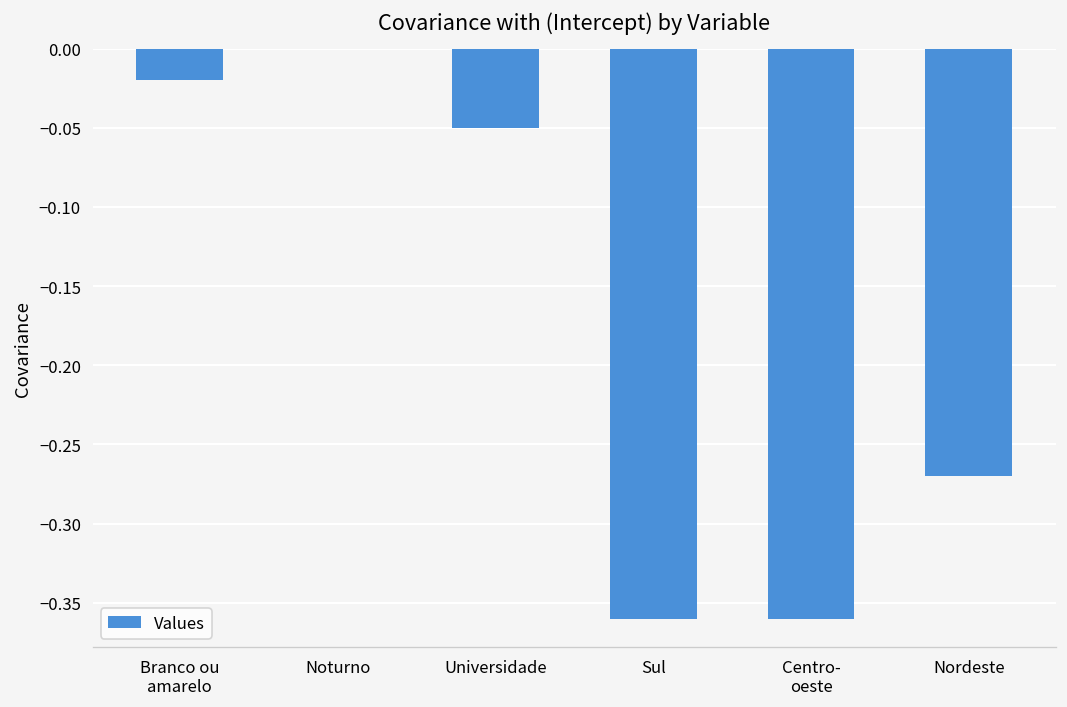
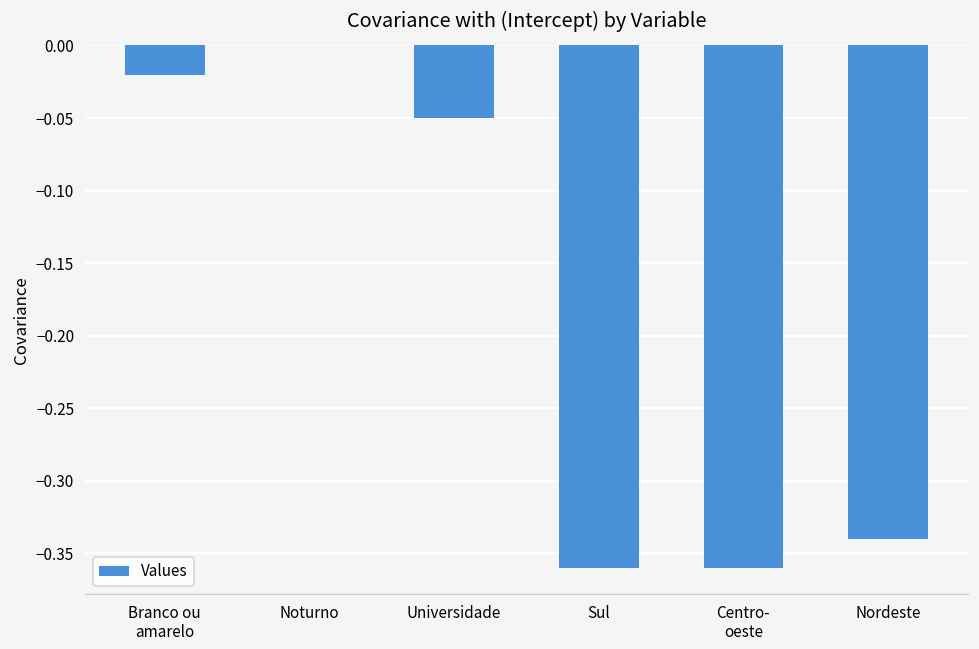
Nordeste: -0.27 -> -0.34
